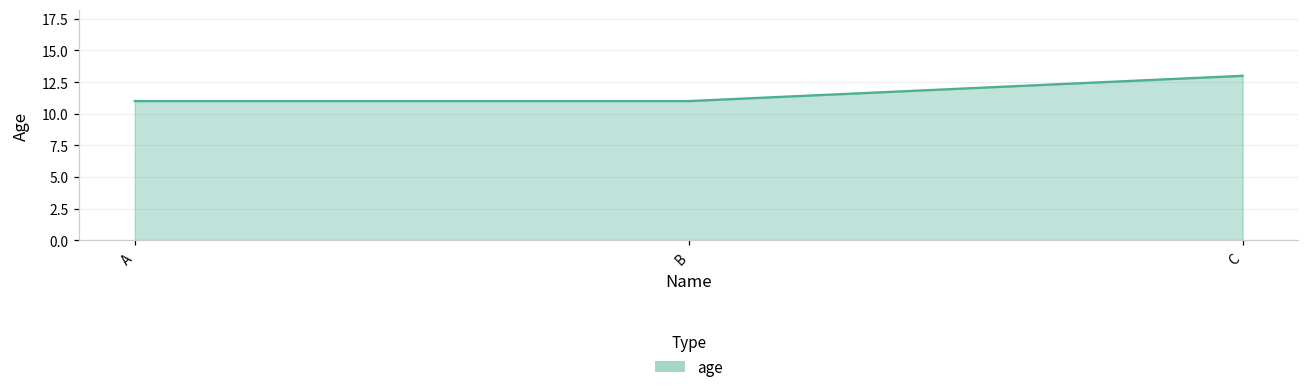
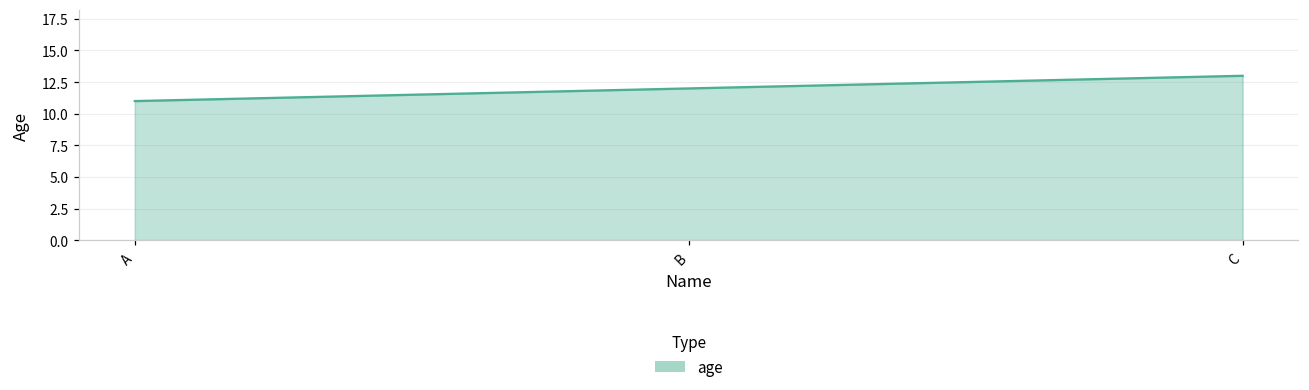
B: 11 -> 12
